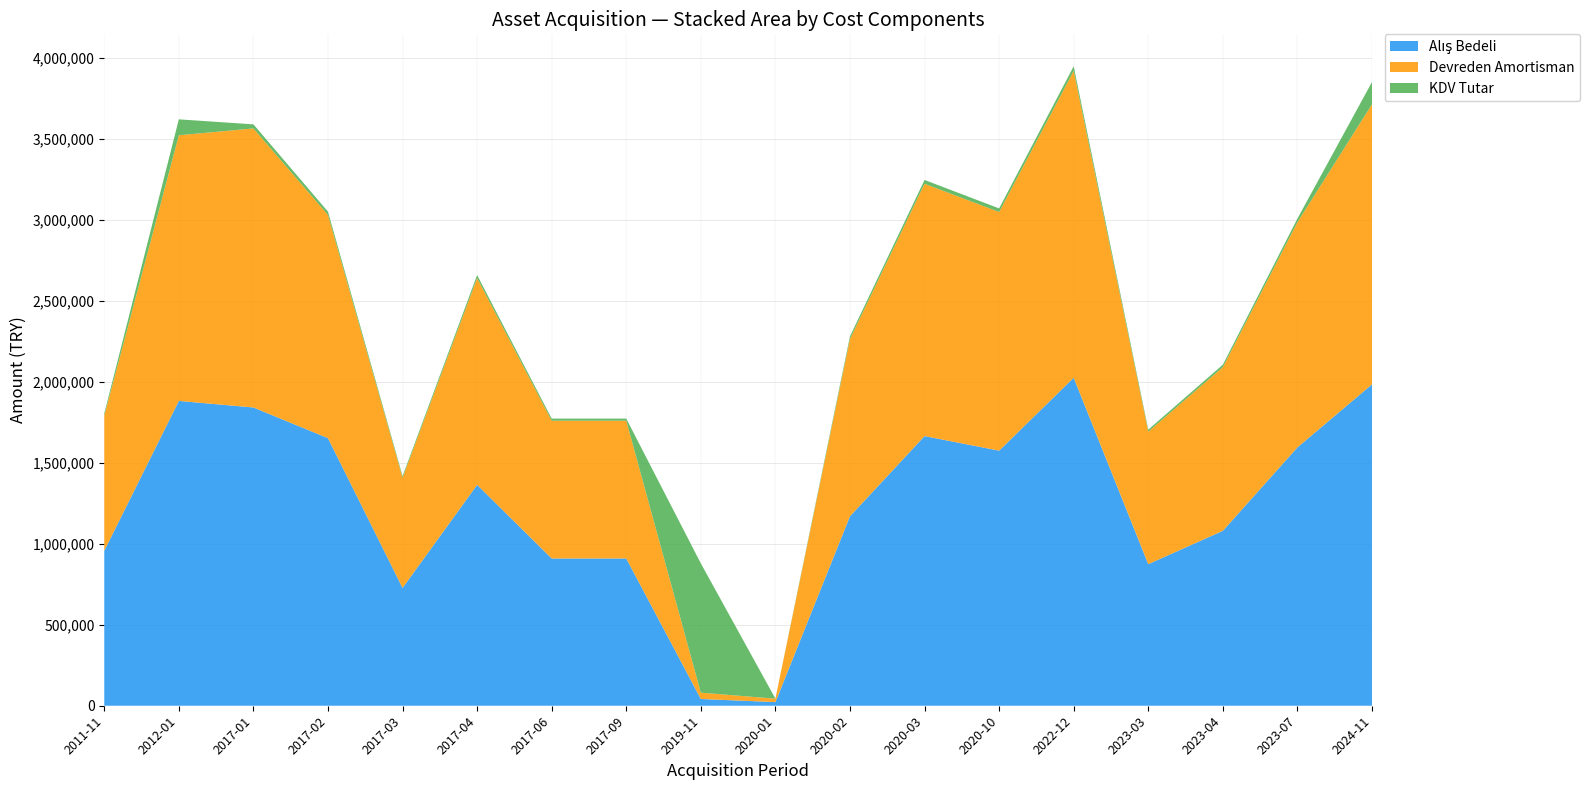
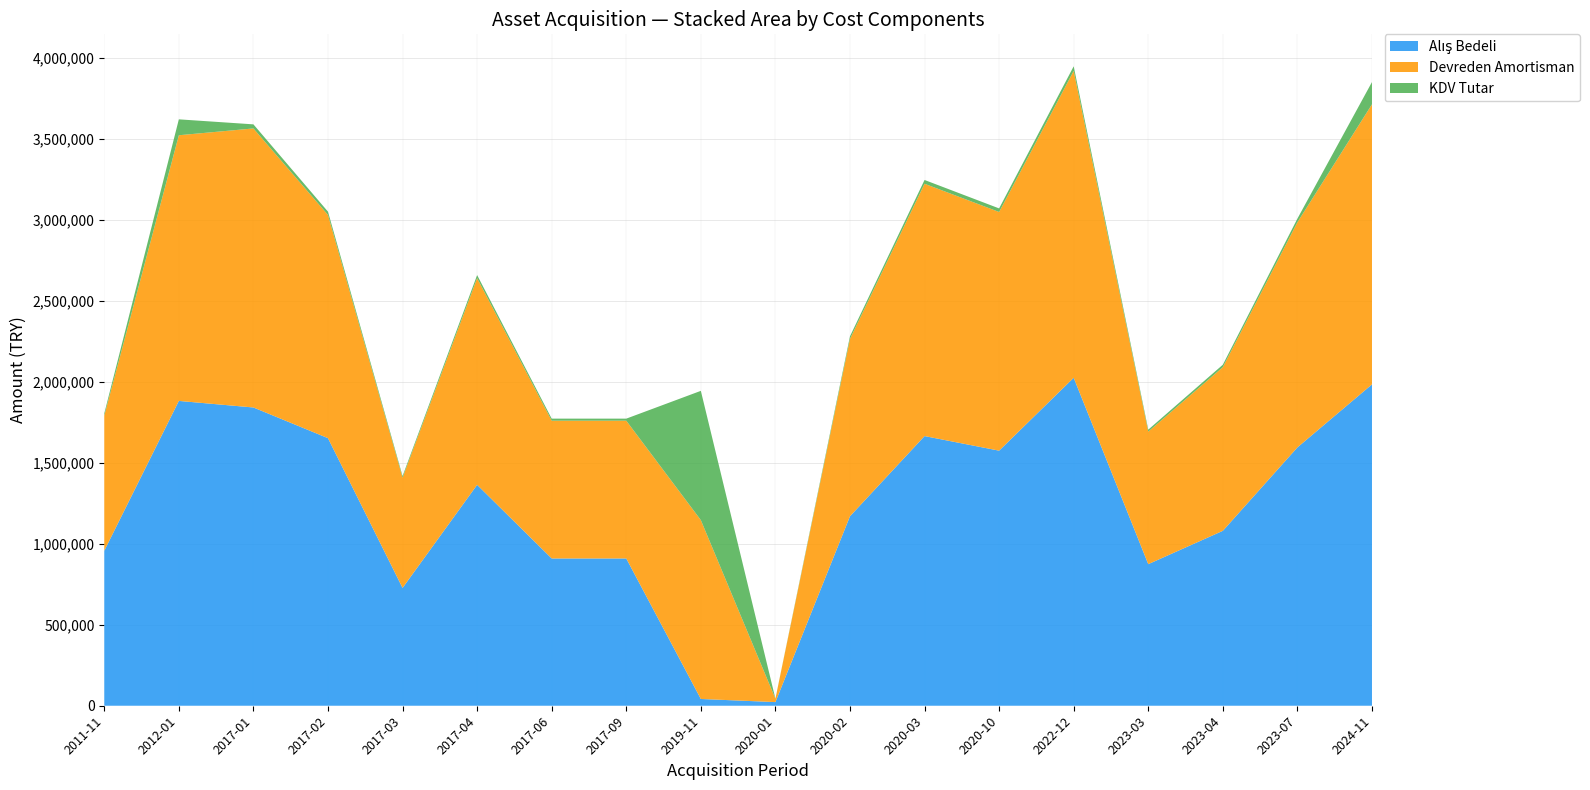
Devreden Amortisman, 2019-11: 40,000 -> 1,100,000
